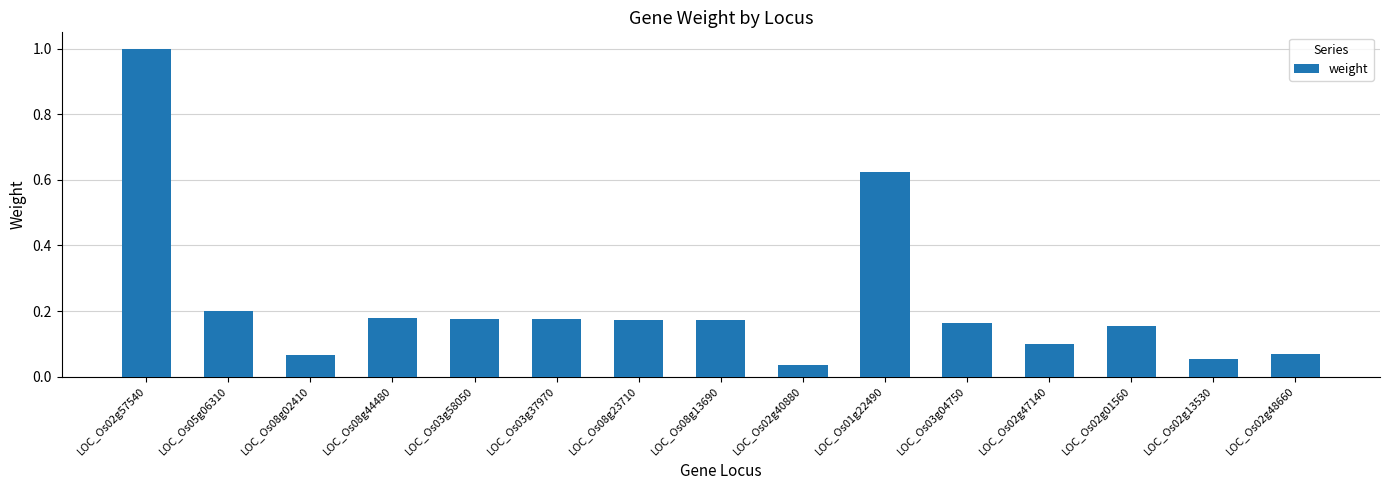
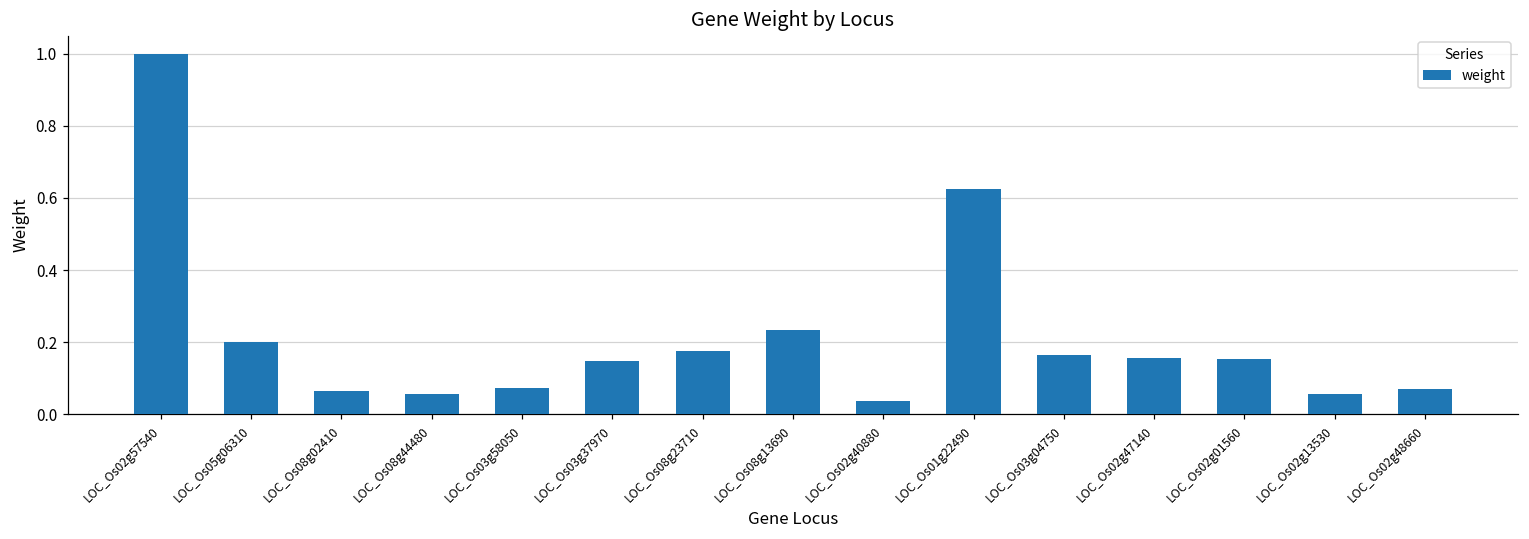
LOC_Os08g44480: 0.18 -> 0.06
LOC_Os03g58050: 0.18 -> 0.07
LOC_Os03g37970: 0.17 -> 0.15
LOC_Os08g13690: 0.17 -> 0.23
LOC_Os02g47140: 0.10 -> 0.15
